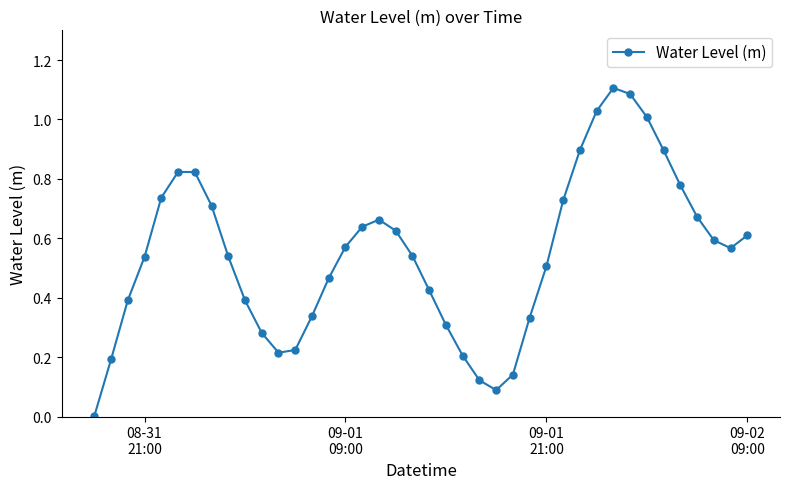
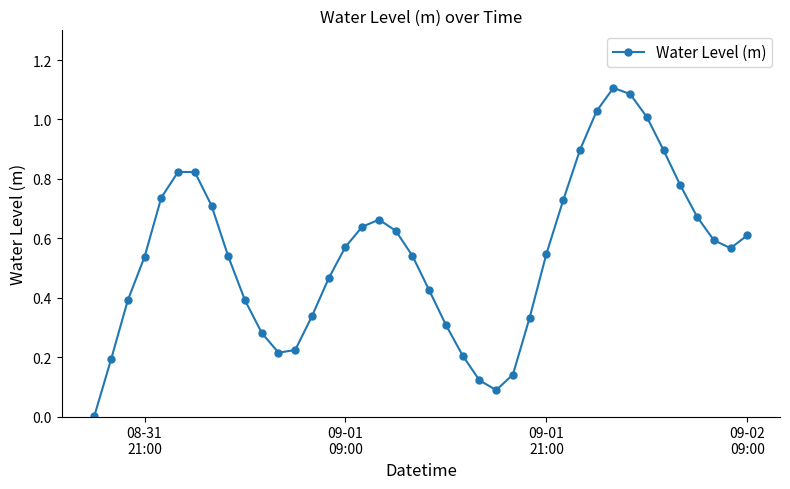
09-01 21:00: 0.51 -> 0.55
